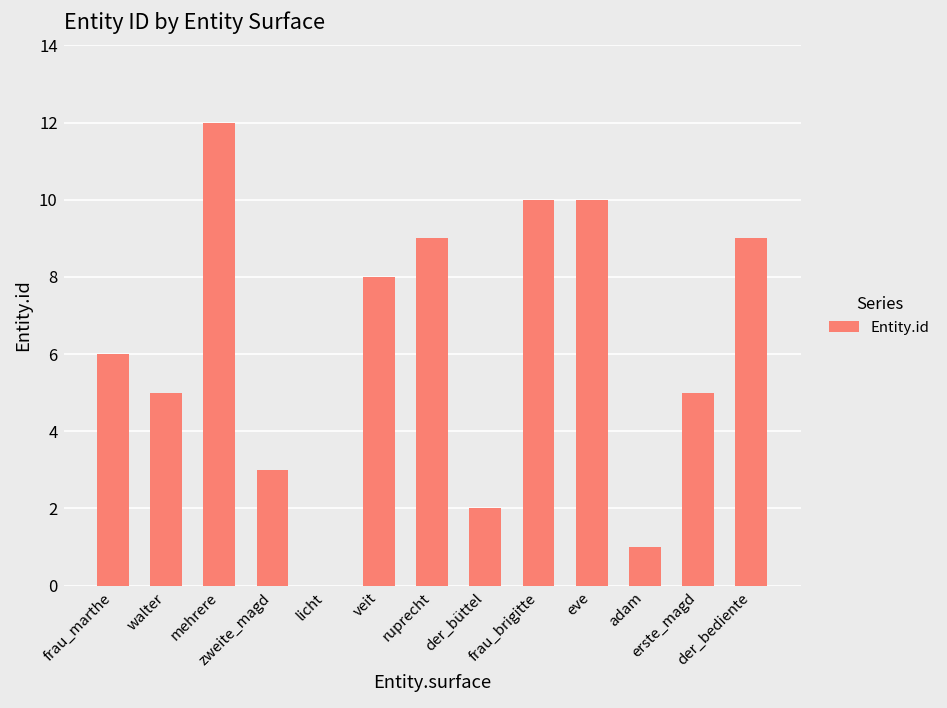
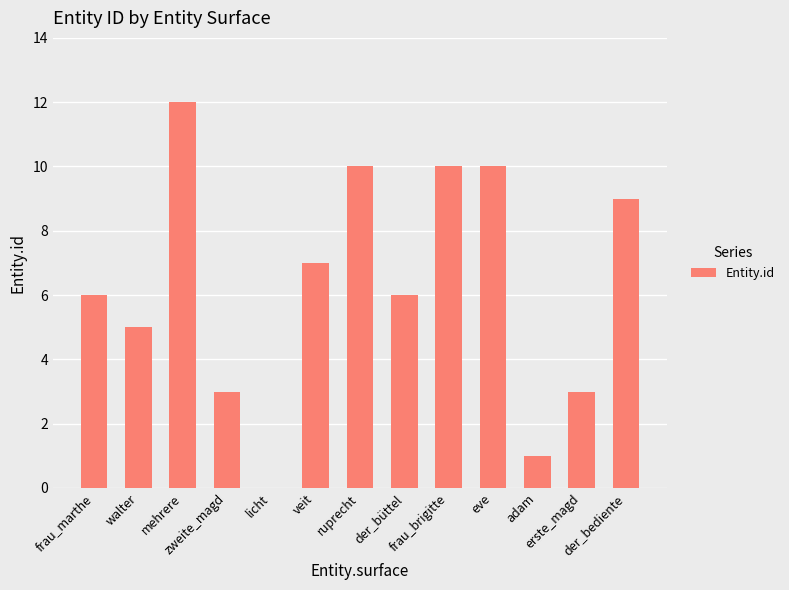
veit: 8 -> 7
ruprecht: 9 -> 10
der_büttel: 2 -> 6
erste_magd: 5 -> 3
